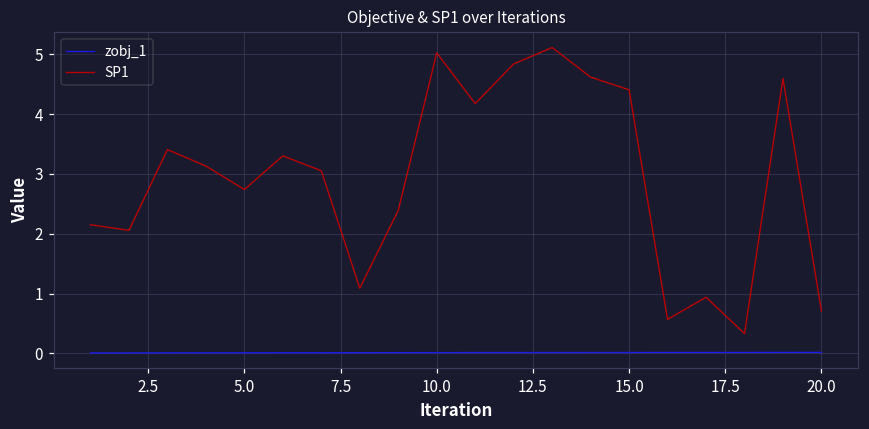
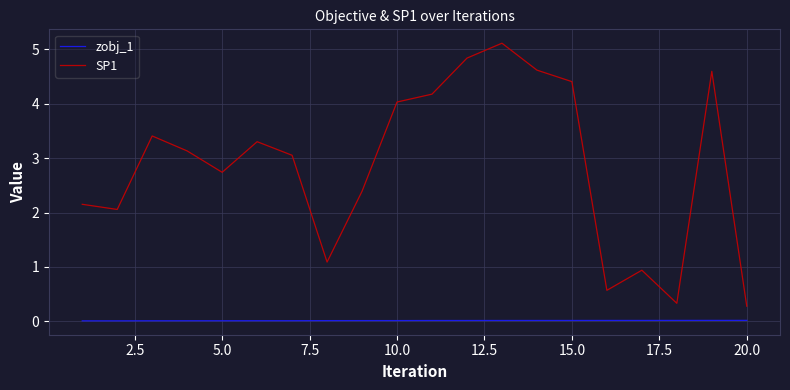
SP1, 10.0: 5.0 -> 4.0
SP1, 20.0: 0.7 -> 0.3
